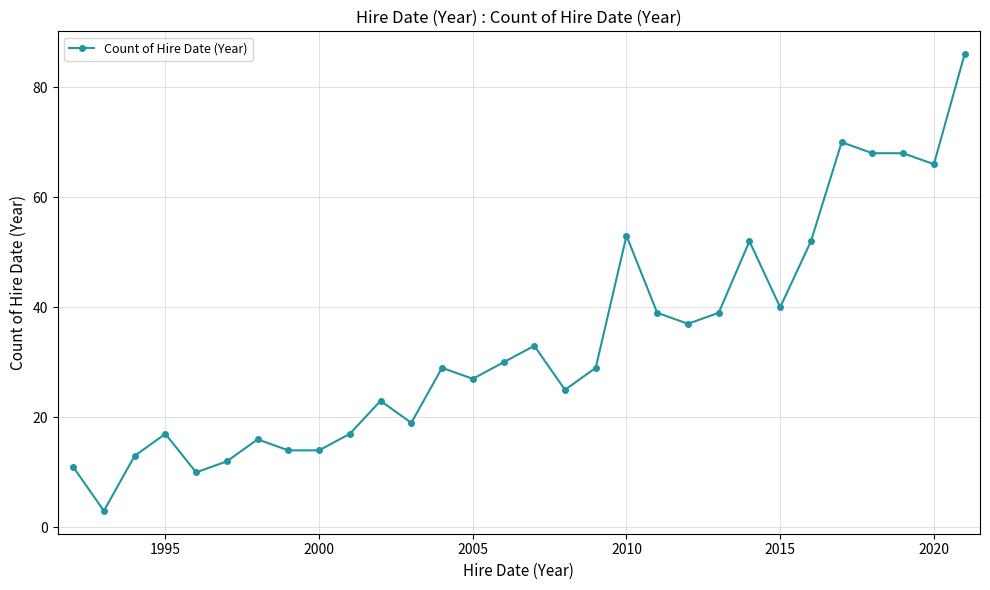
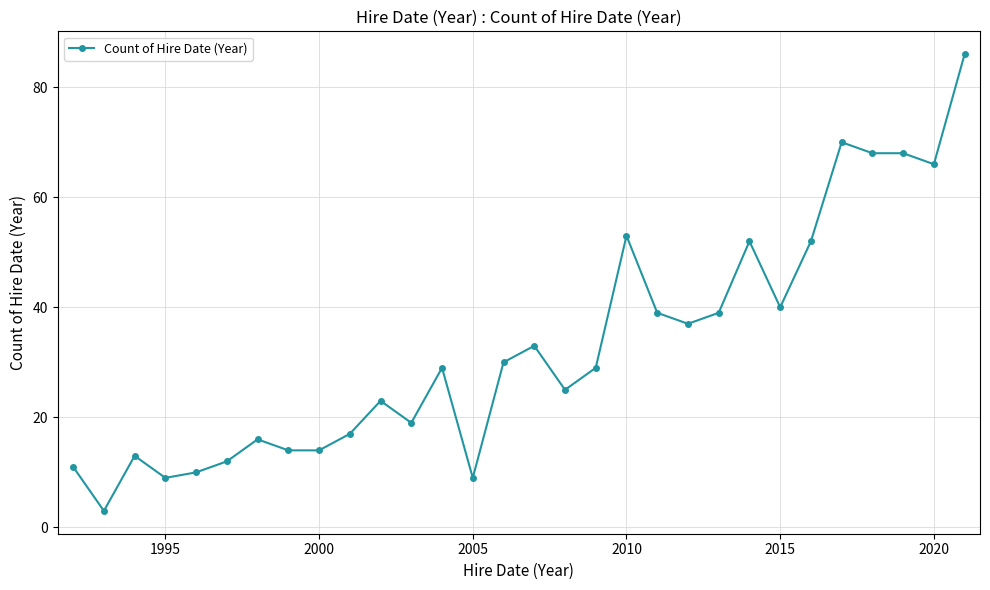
1995: 17 -> 9
2005: 27 -> 9
